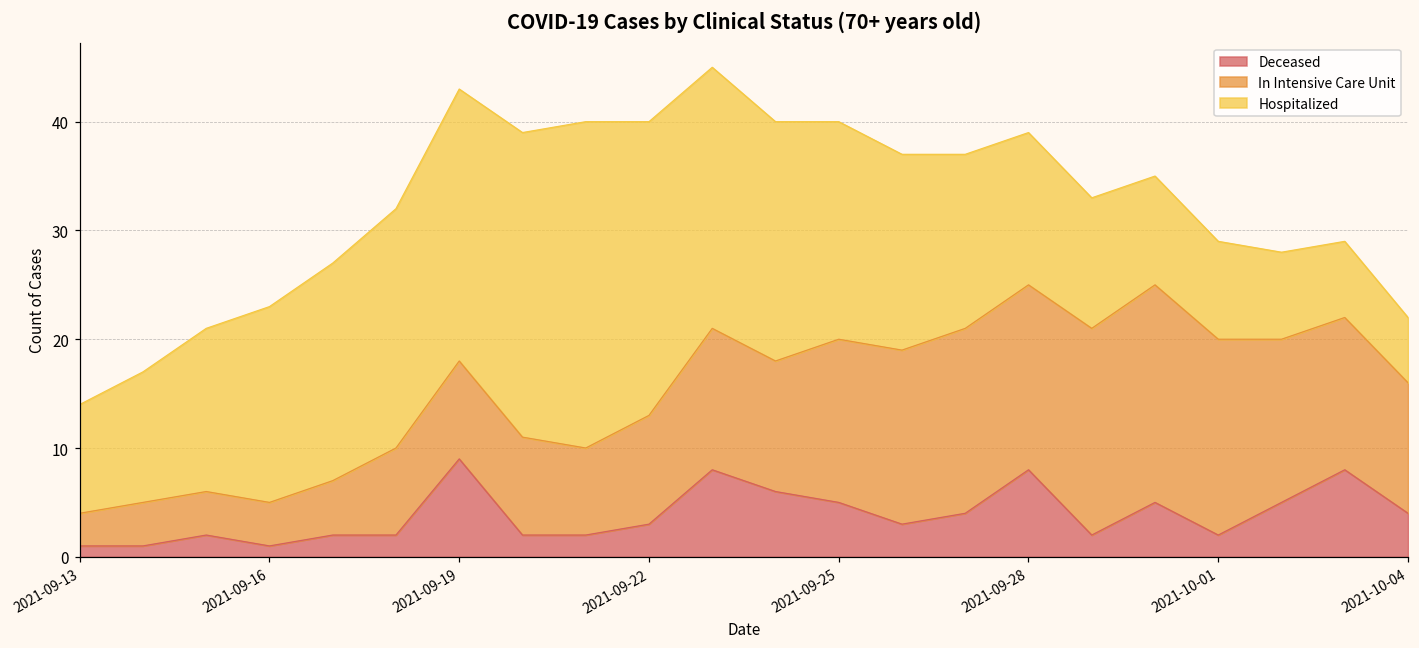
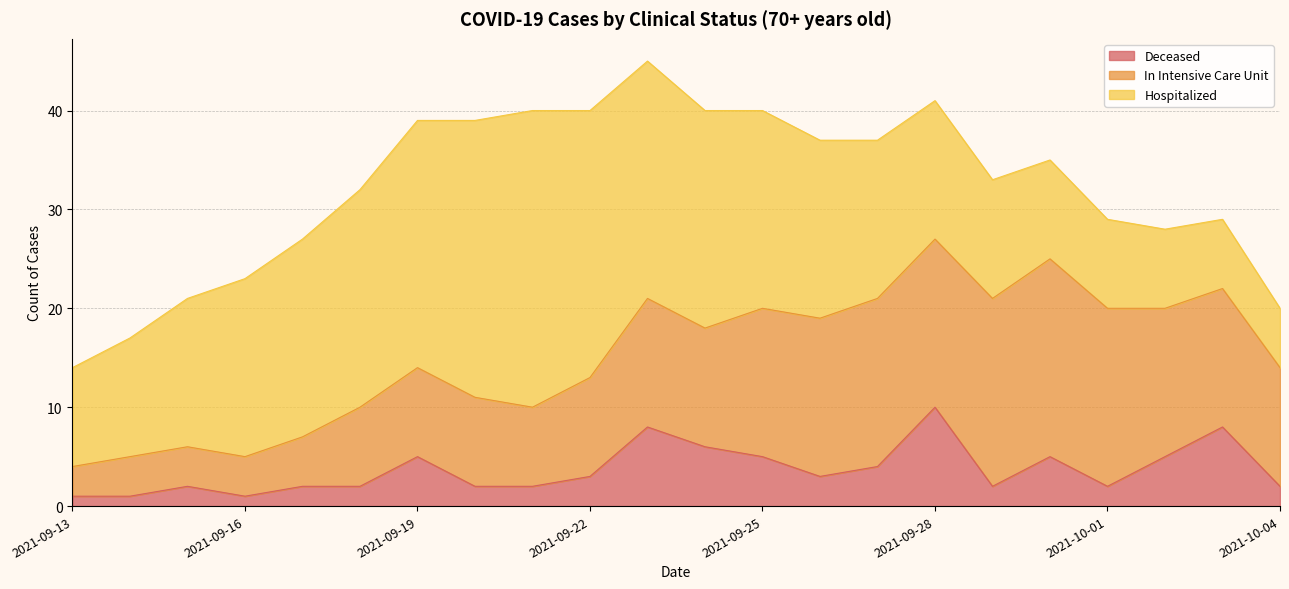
Deceased, 2021-09-19: 9 -> 5
Deceased, 2021-09-28: 8 -> 10
Deceased, 2021-10-04: 4 -> 2
